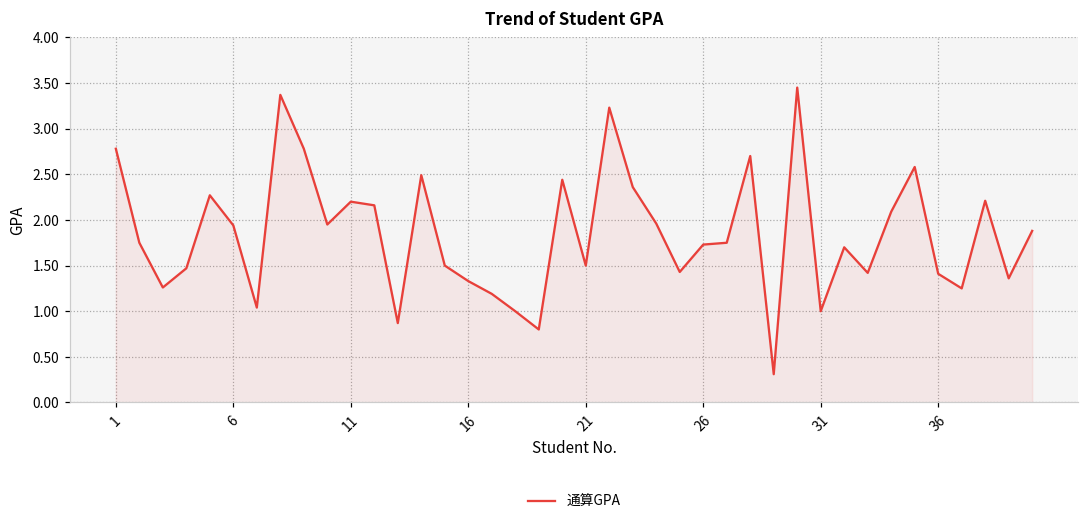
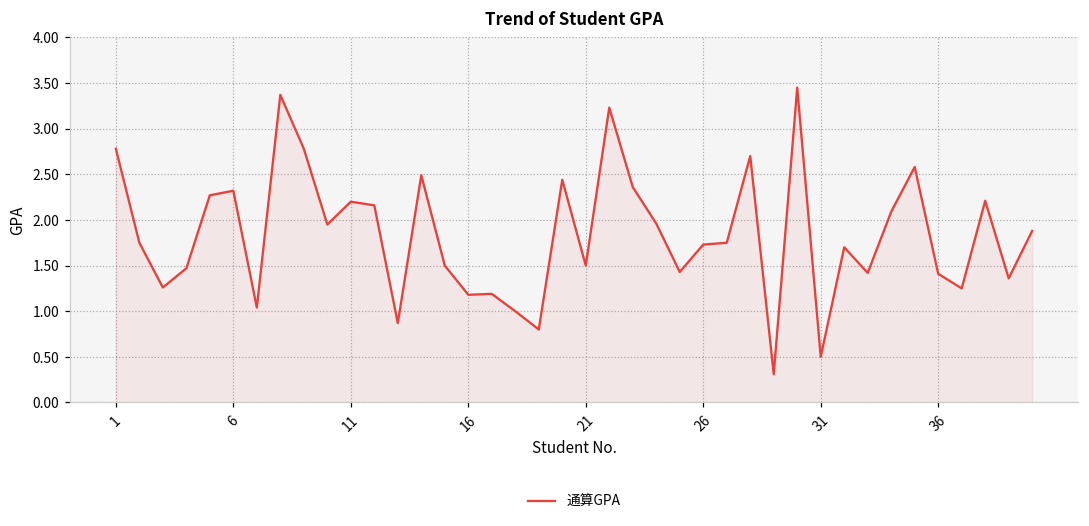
6: 1.9 -> 2.3
16: 1.3 -> 1.2
31: 1.0 -> 0.5
